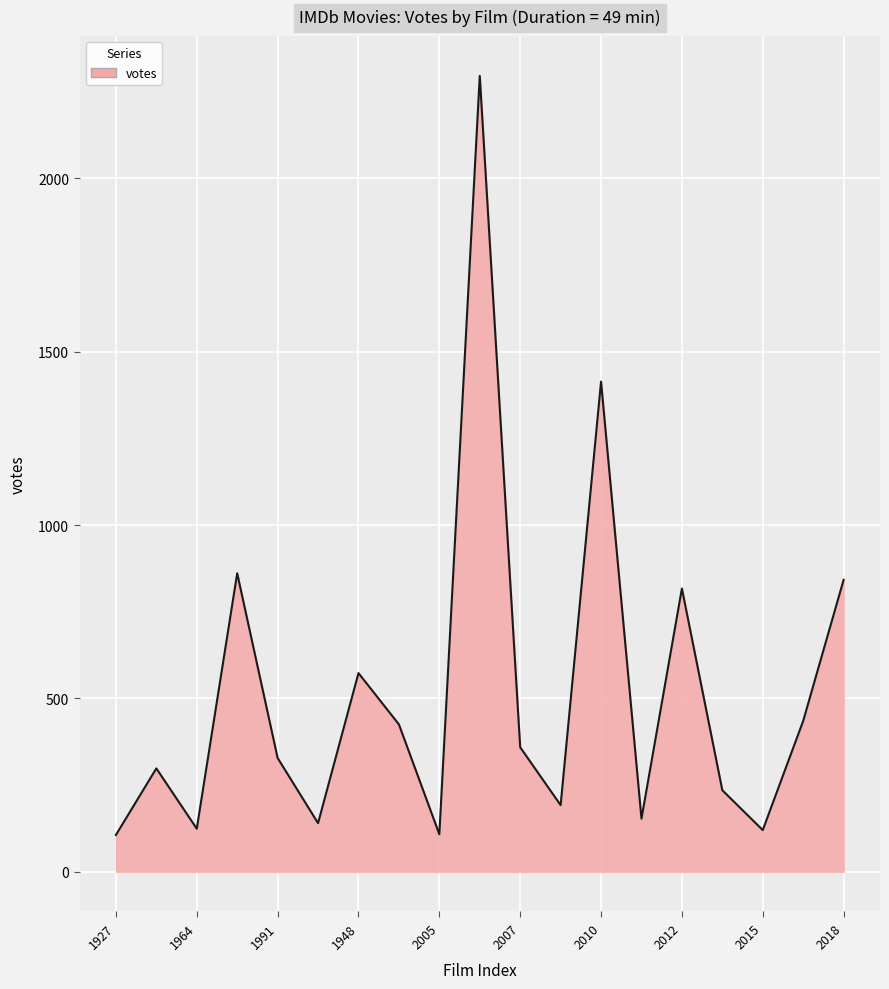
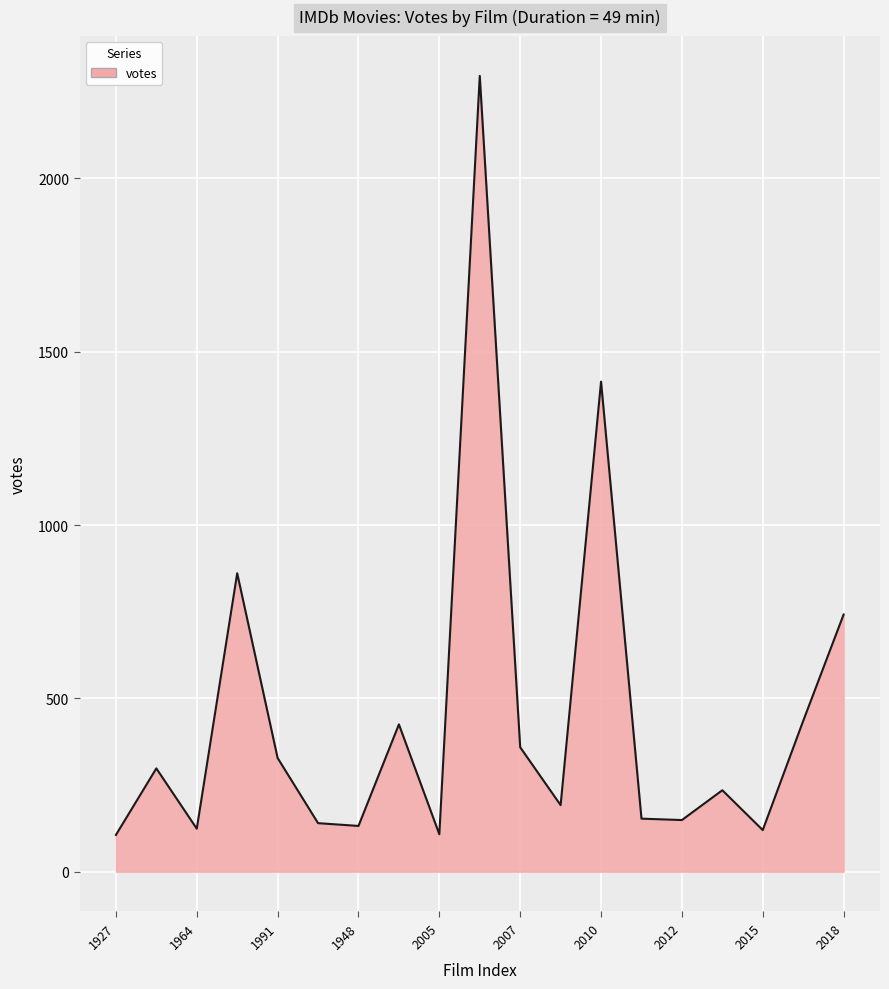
1948: 570 -> 130
2012: 820 -> 150
2018: 840 -> 740
